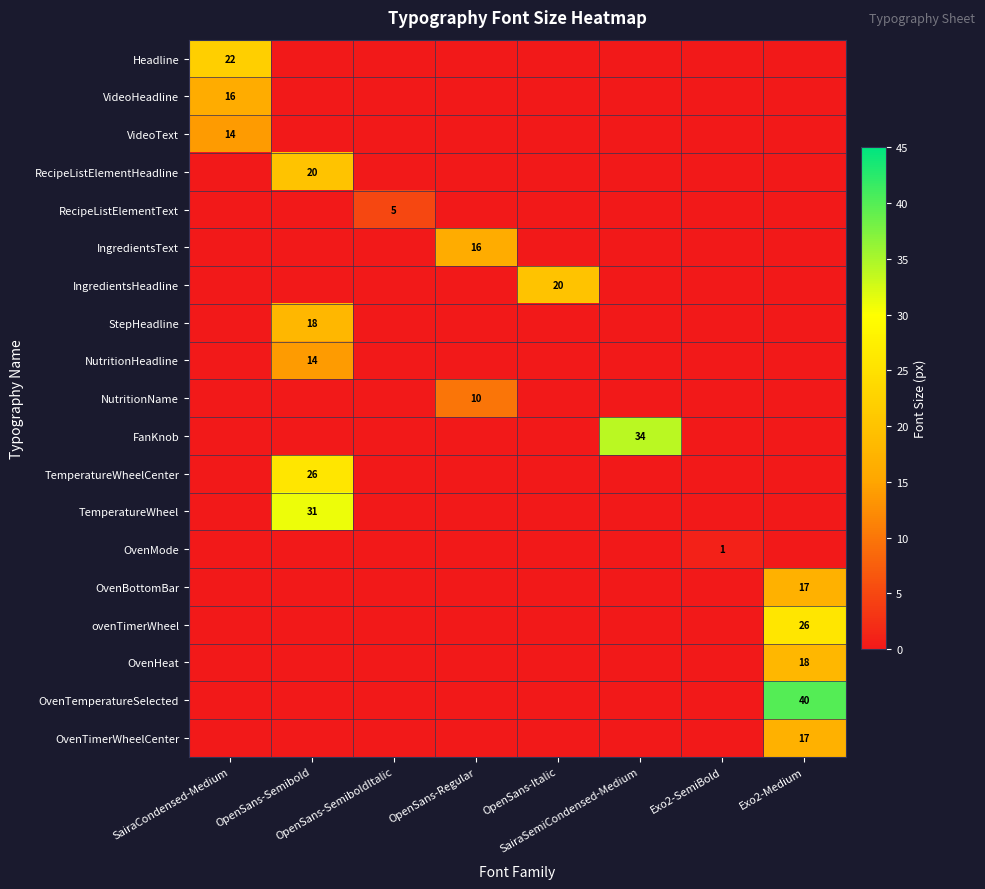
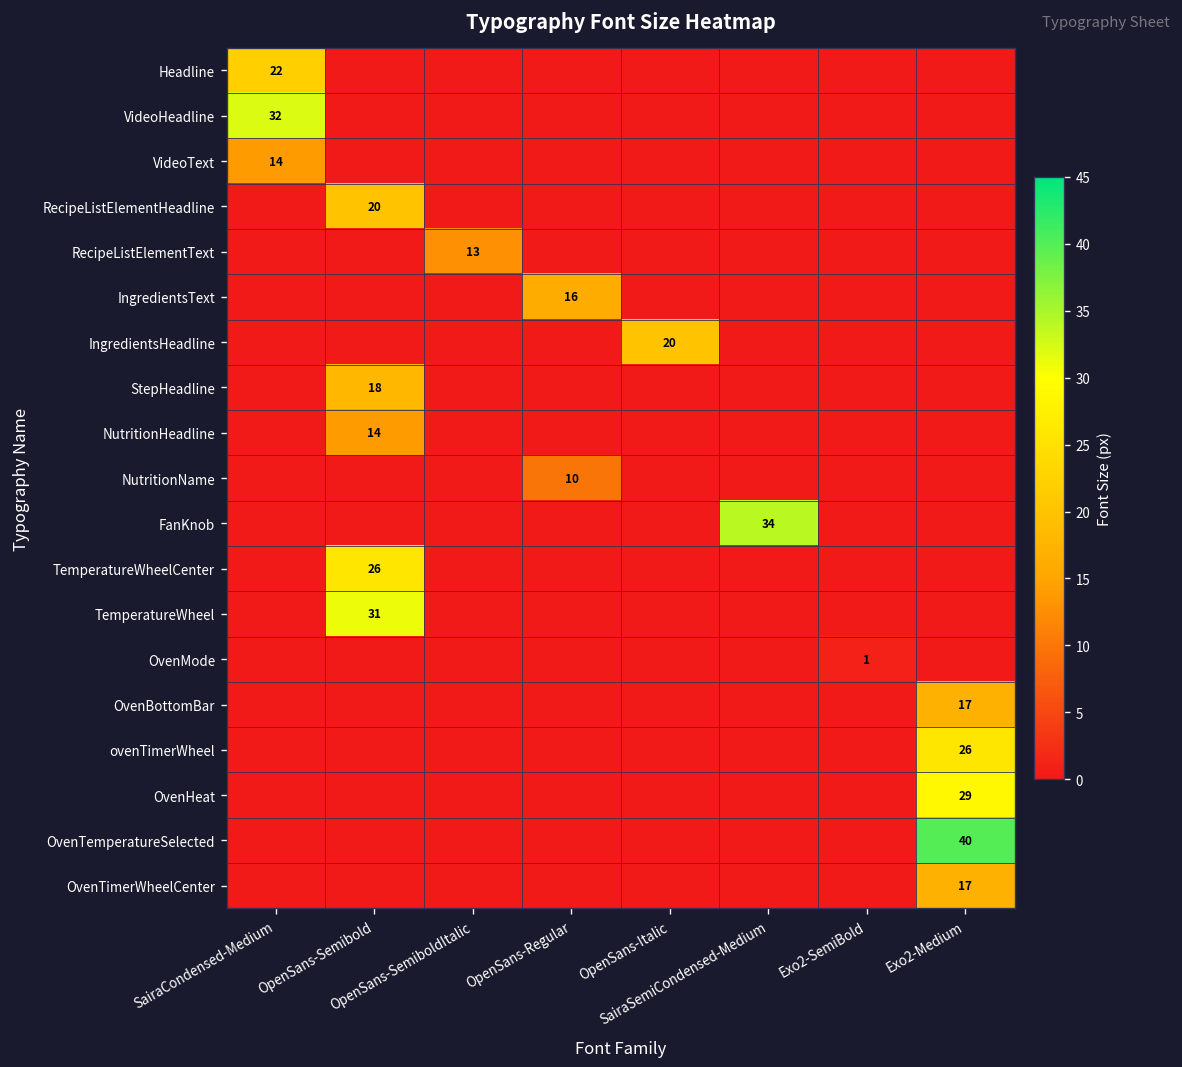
VideoHeadline, SairaCondensed-Medium: 16 -> 32
RecipeListElementText, OpenSans-SemiboldItalic: 5 -> 13
OvenHeat, Exo2-Medium: 18 -> 29
